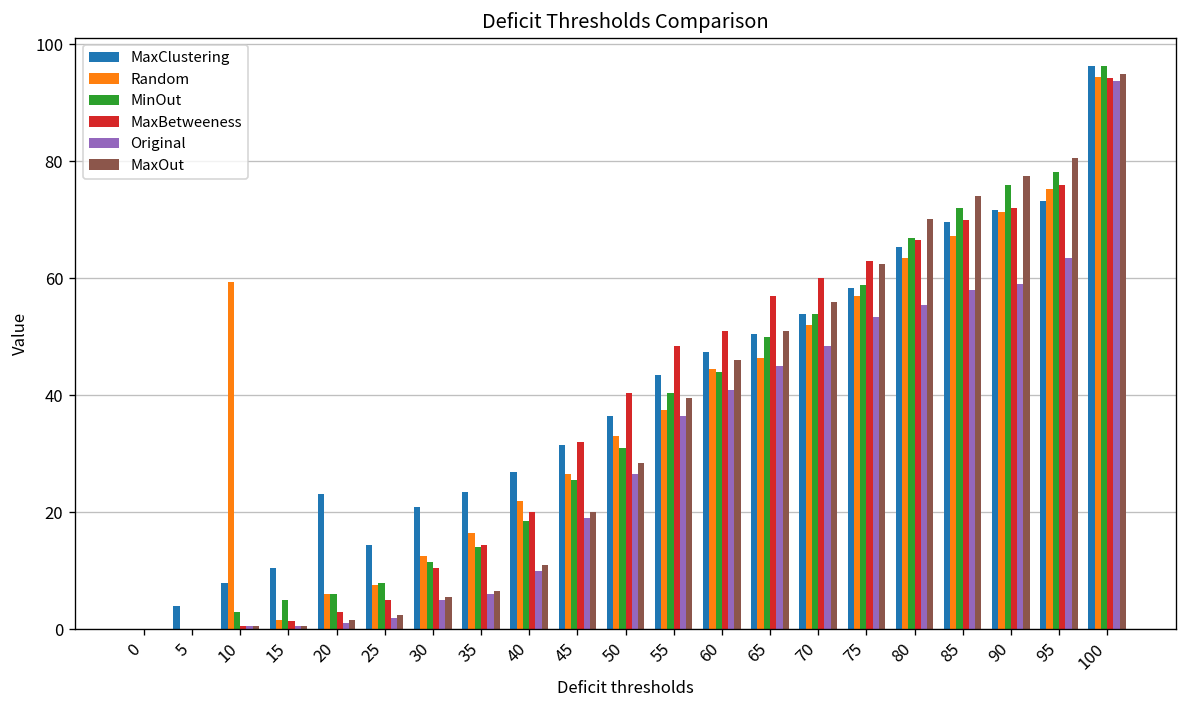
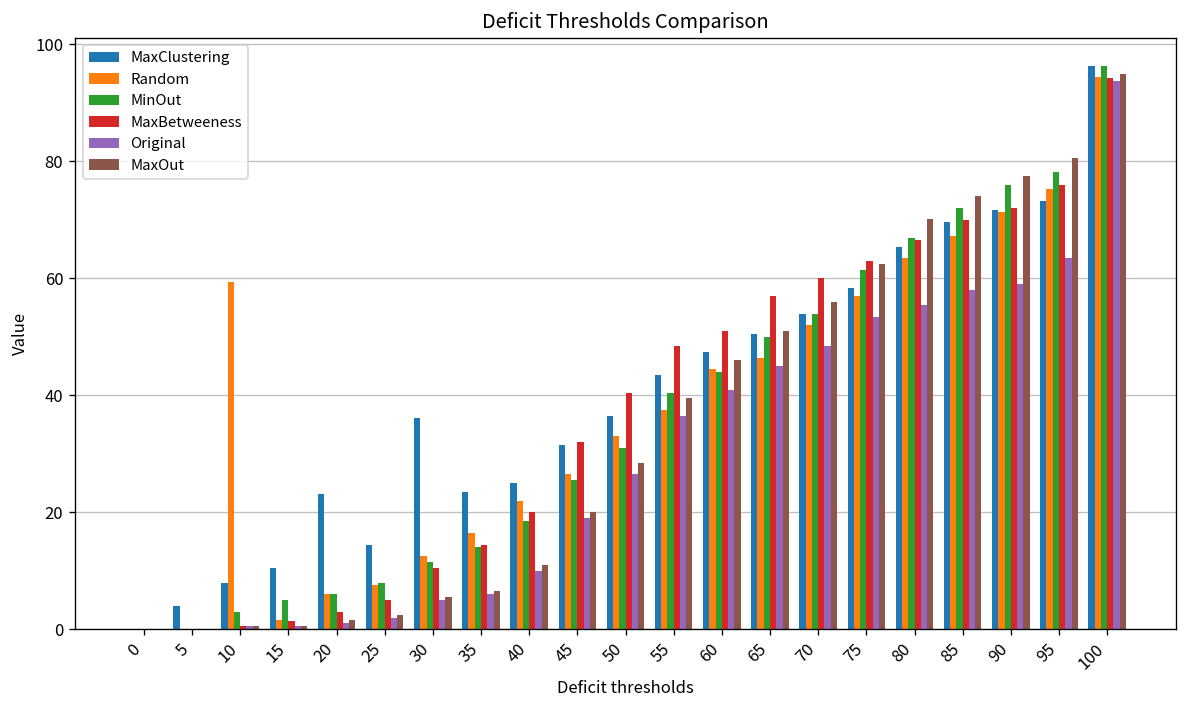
MaxClustering, 30: 21 -> 36
MaxClustering, 40: 27 -> 25
MinOut, 75: 59 -> 61
